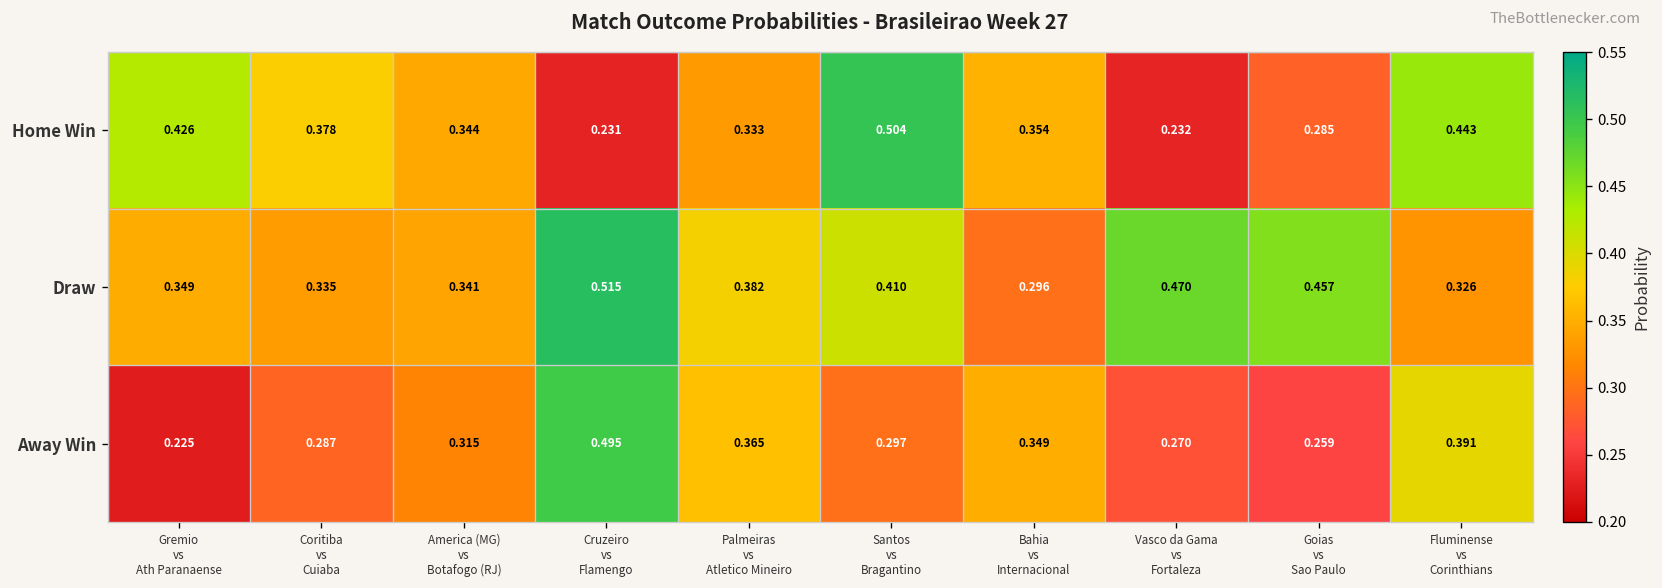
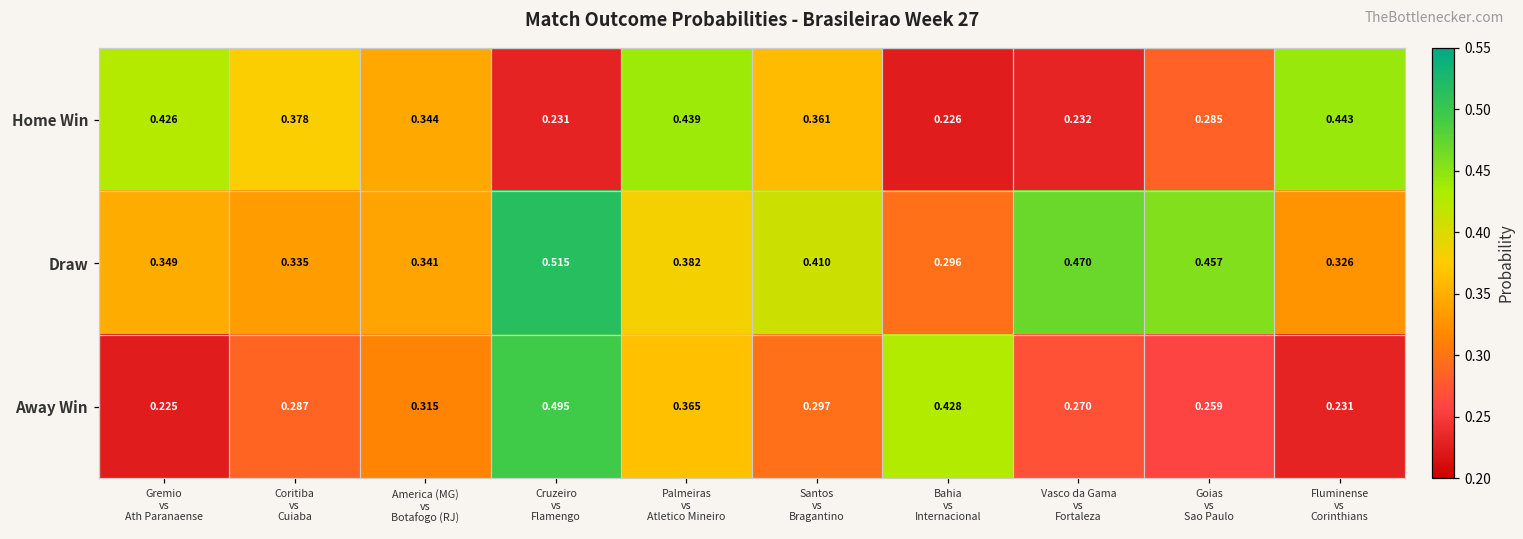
Home Win, Palmeiras vs Atletico Mineiro: 0.333 -> 0.439
Home Win, Santos vs Bragantino: 0.504 -> 0.361
Home Win, Bahia vs Internacional: 0.354 -> 0.226
Away Win, Bahia vs Internacional: 0.349 -> 0.428
Away Win, Fluminense vs Corinthians: 0.391 -> 0.231
